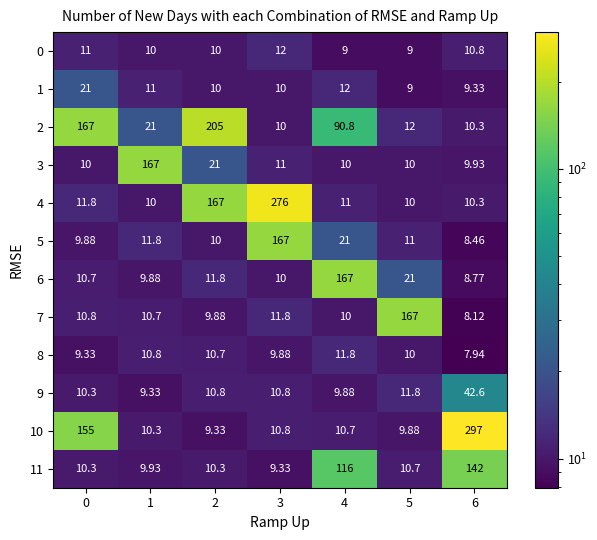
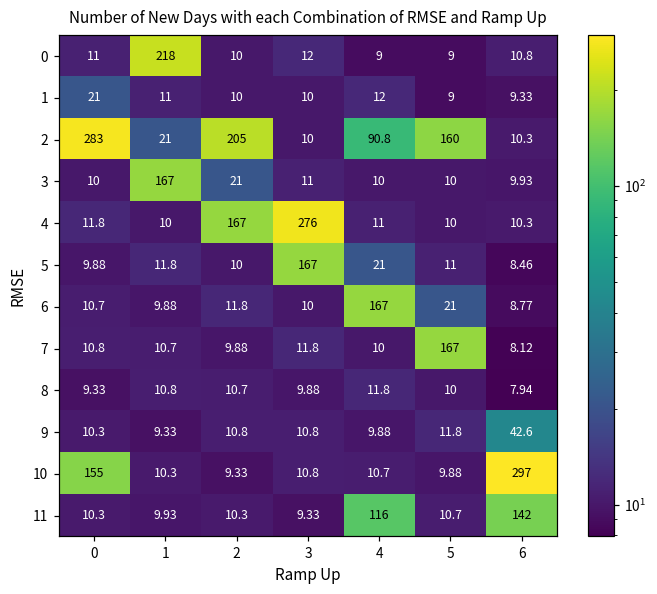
0, 1: 10 -> 218
2, 0: 167 -> 283
2, 5: 12 -> 160
